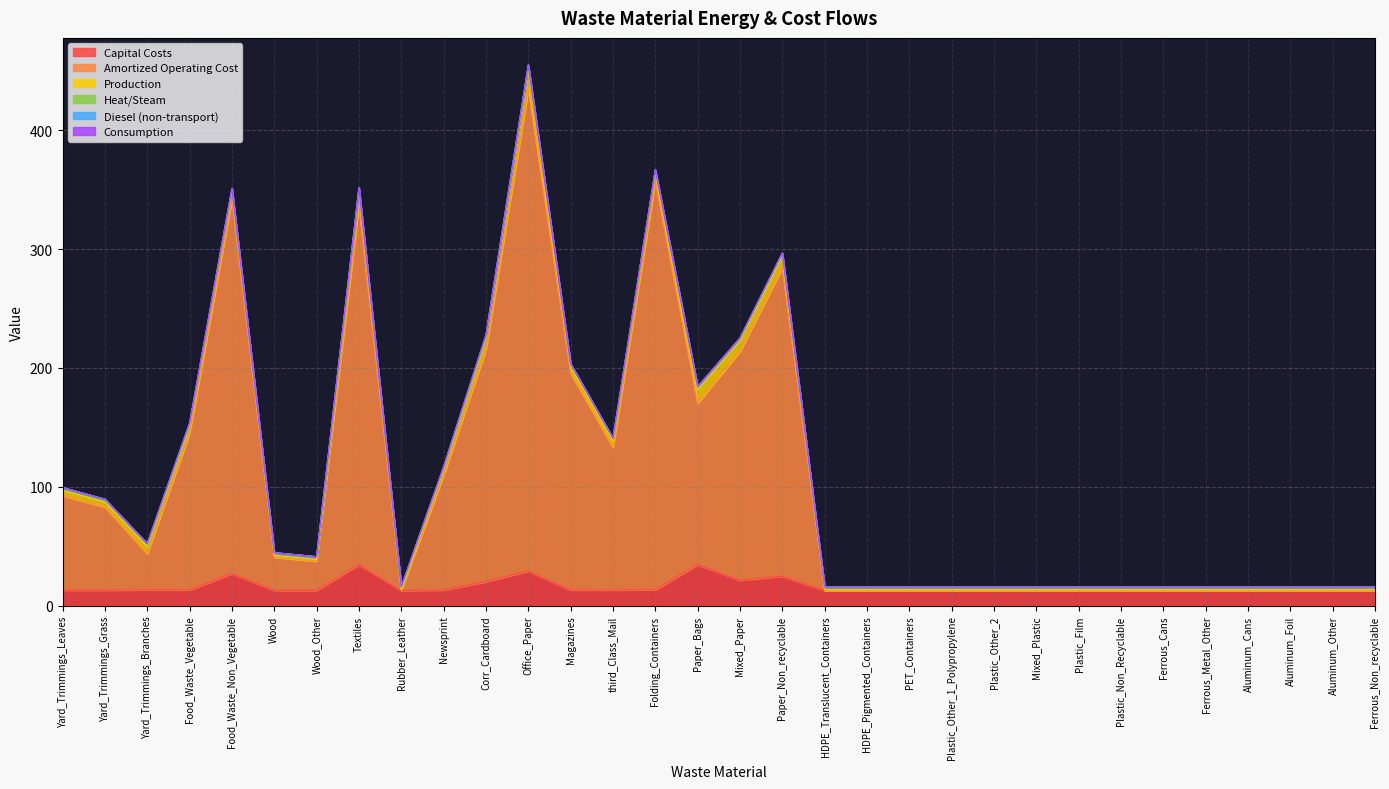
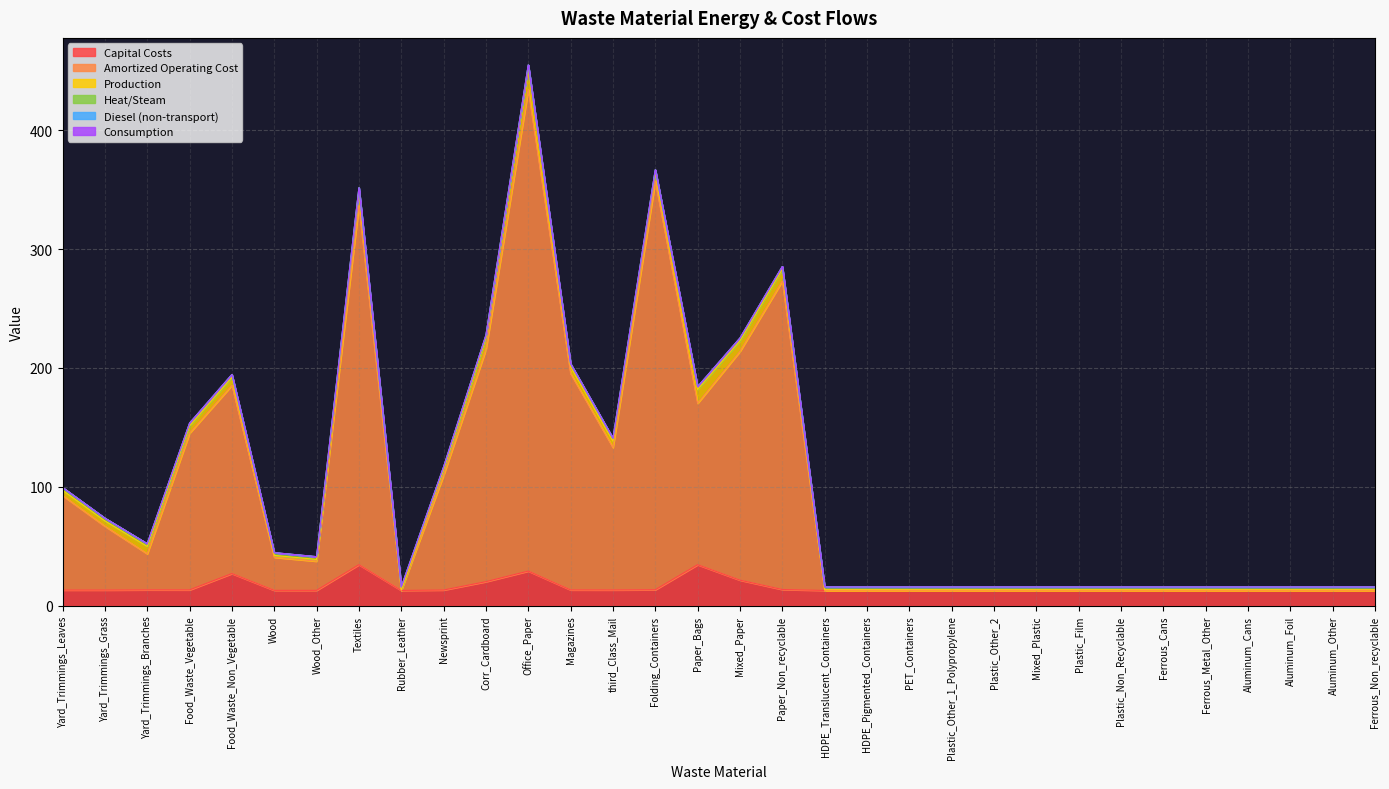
Amortized Operating Cost, Yard_Trimmings_Grass: 70 -> 54
Amortized Operating Cost, Food_Waste_Non_Vegetable: 315 -> 158
Capital Costs, Paper_Non_recyclable: 25 -> 14
